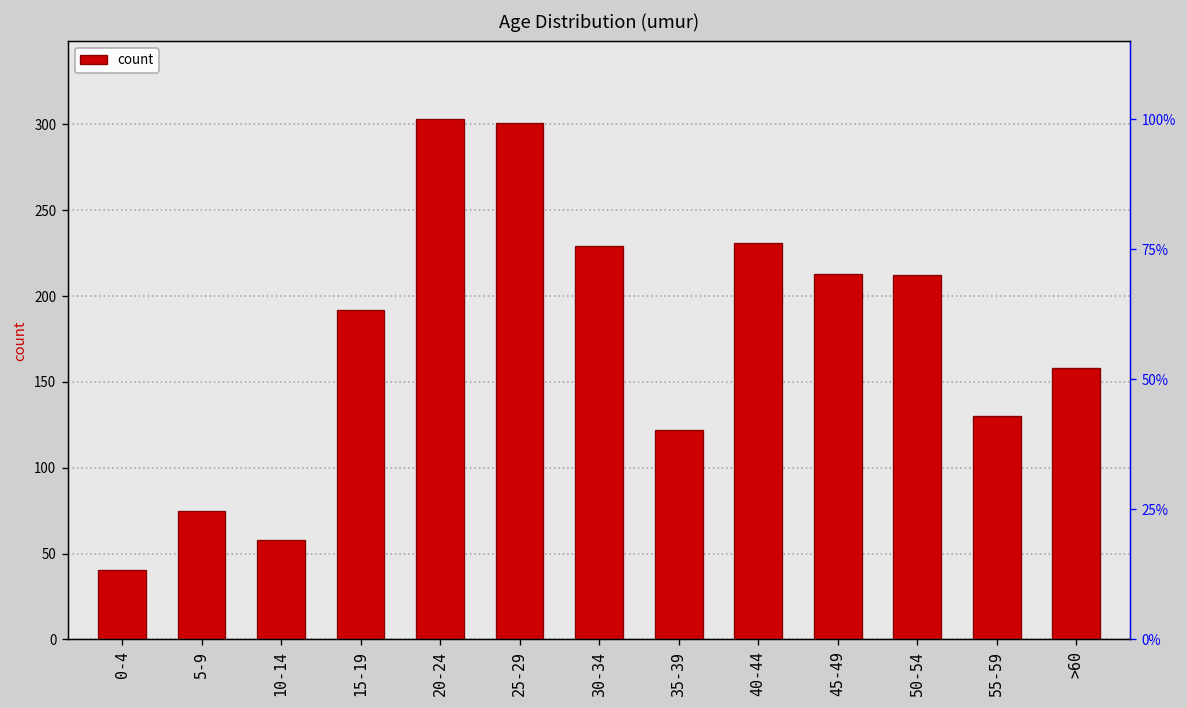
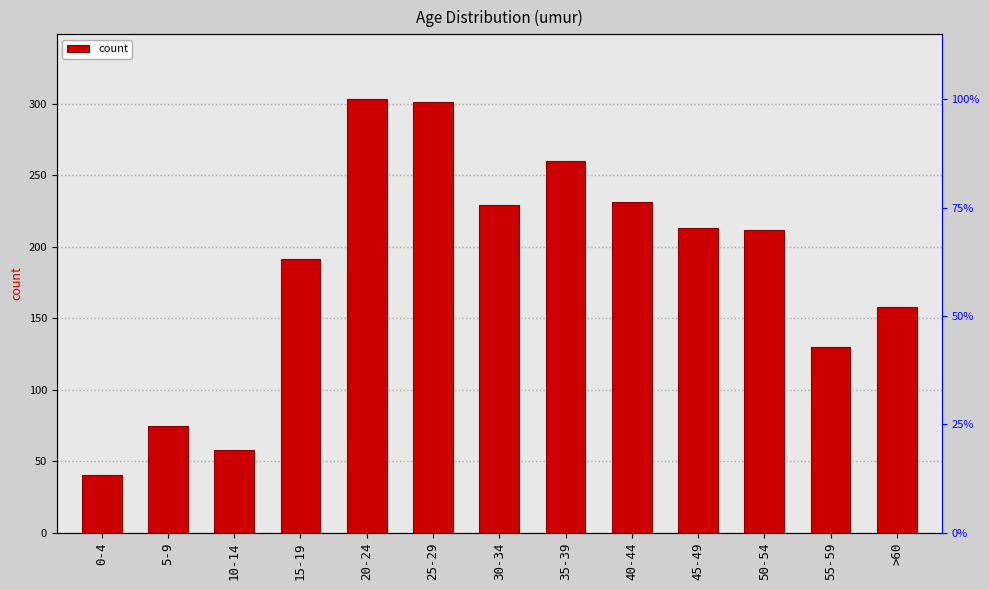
35-39: 122 -> 260
